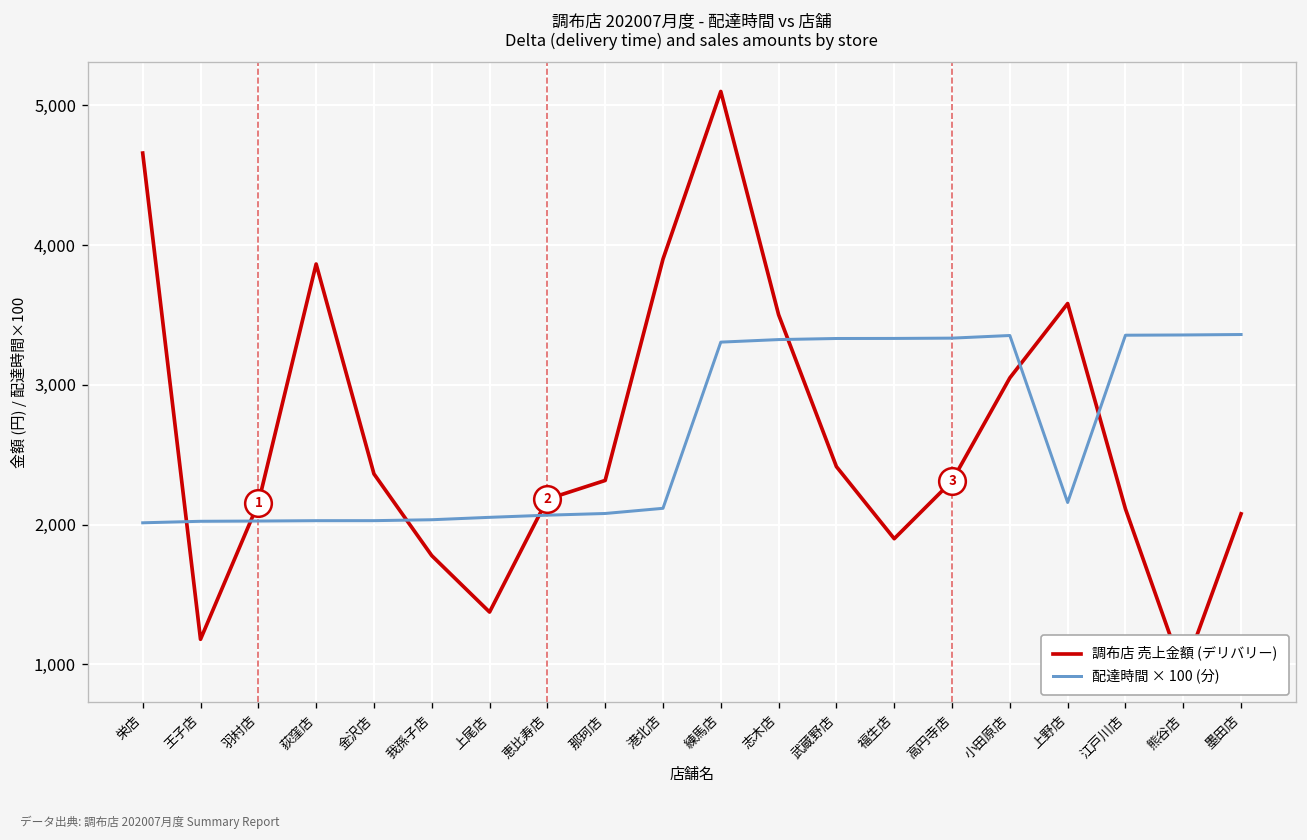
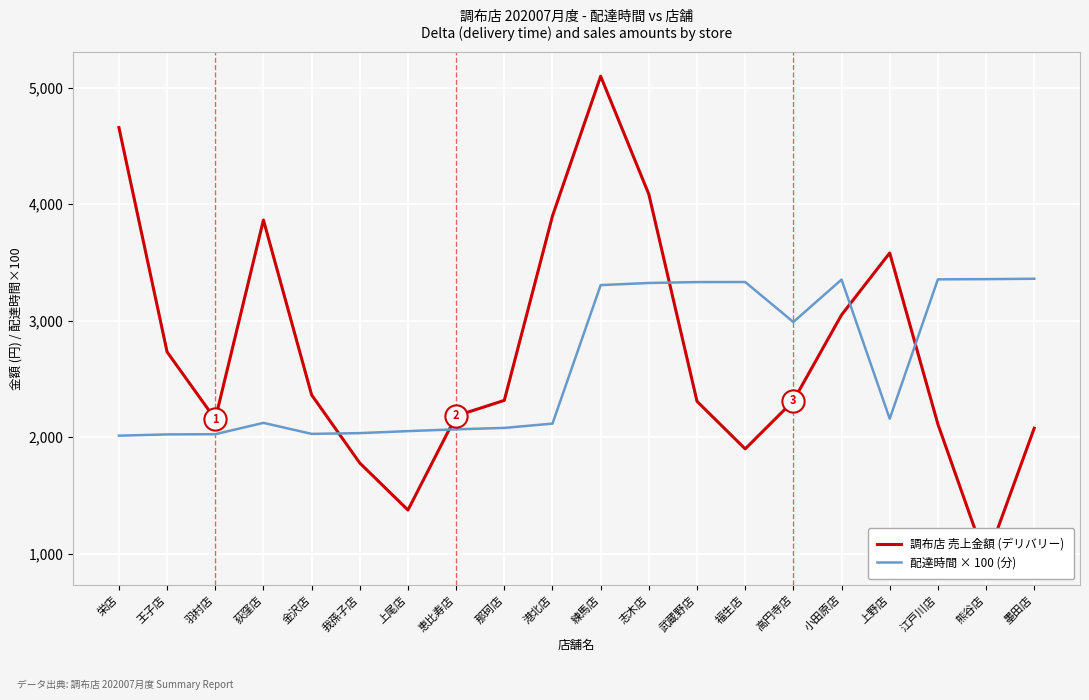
調布店 売上金額 (デリバリー), 王子店: 1,180 -> 2,730
配達時間 × 100 (分), 荻窪店: 2,030 -> 2,120
調布店 売上金額 (デリバリー), 志木店: 3,500 -> 4,090
調布店 売上金額 (デリバリー), 武蔵野店: 2,420 -> 2,310
配達時間 × 100 (分), 高円寺店: 3,330 -> 2,990
